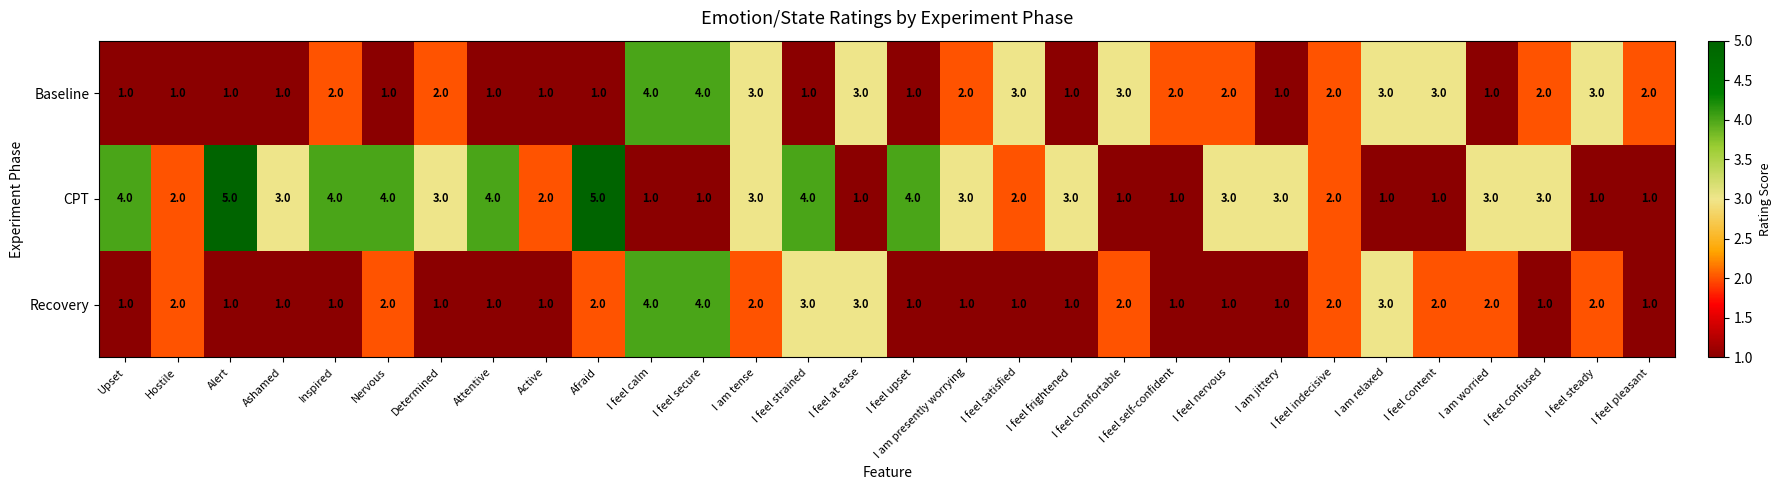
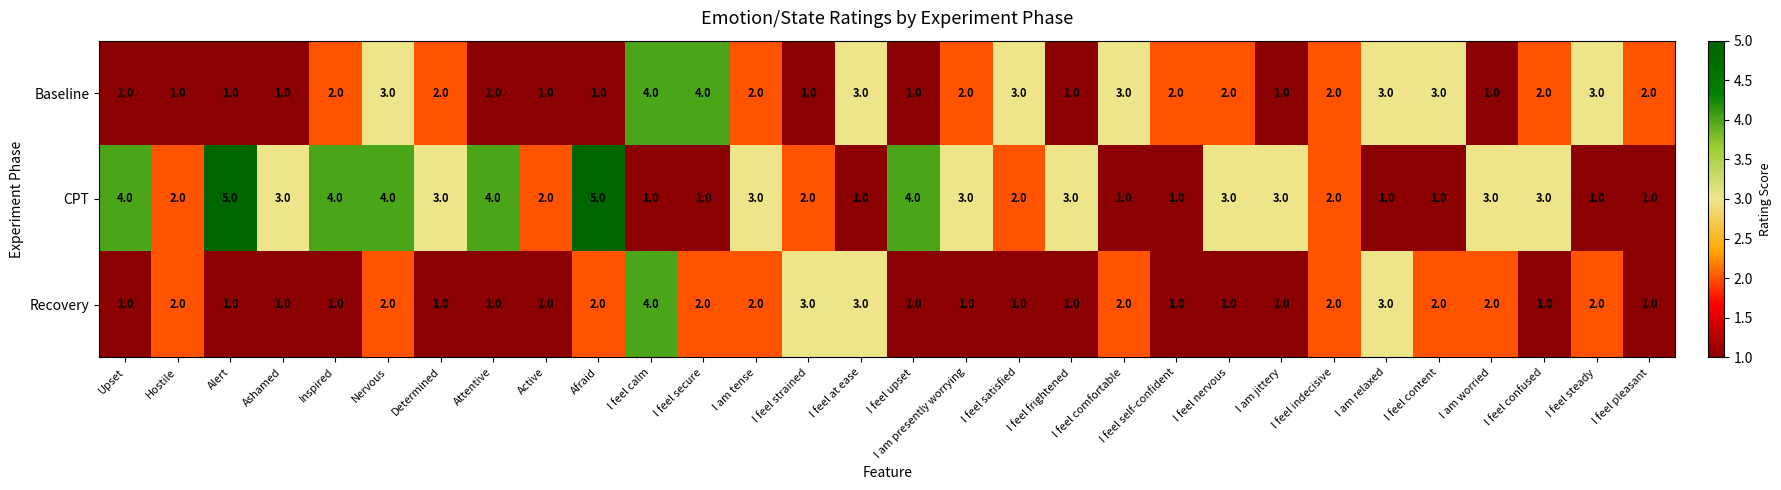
Baseline, Nervous: 1.0 -> 3.0
Baseline, I am tense: 3.0 -> 2.0
CPT, I feel strained: 4.0 -> 2.0
Recovery, I feel secure: 4.0 -> 2.0
